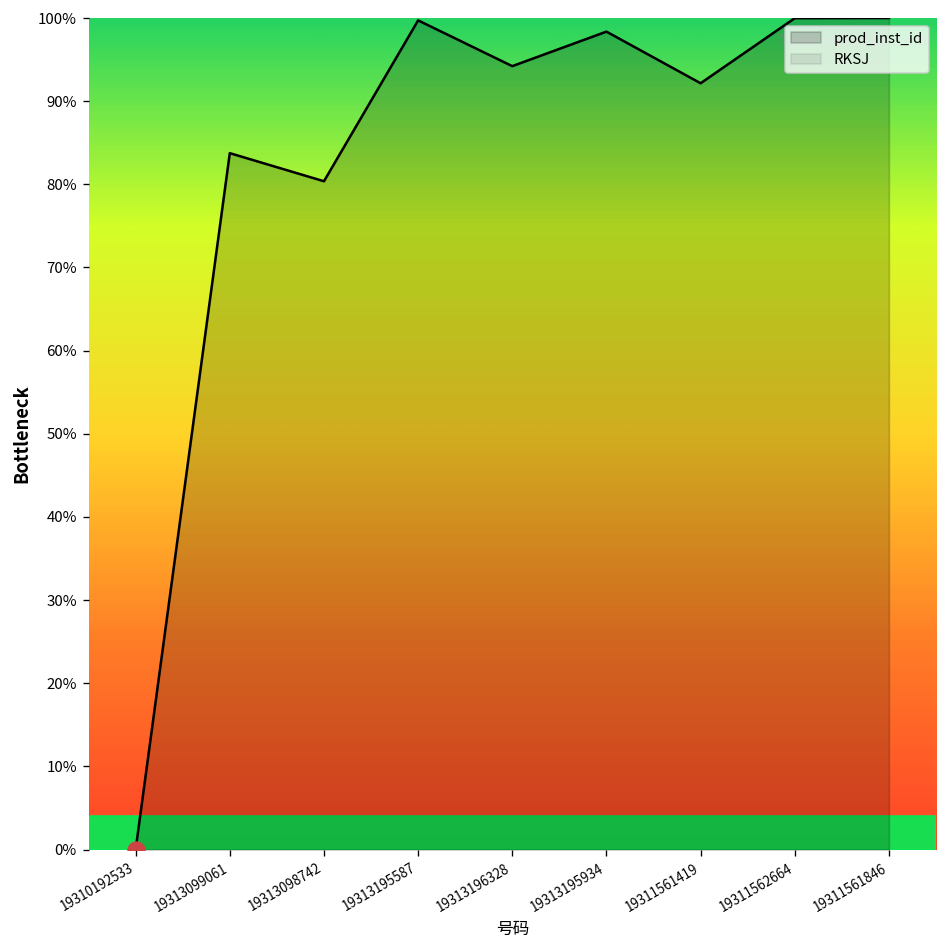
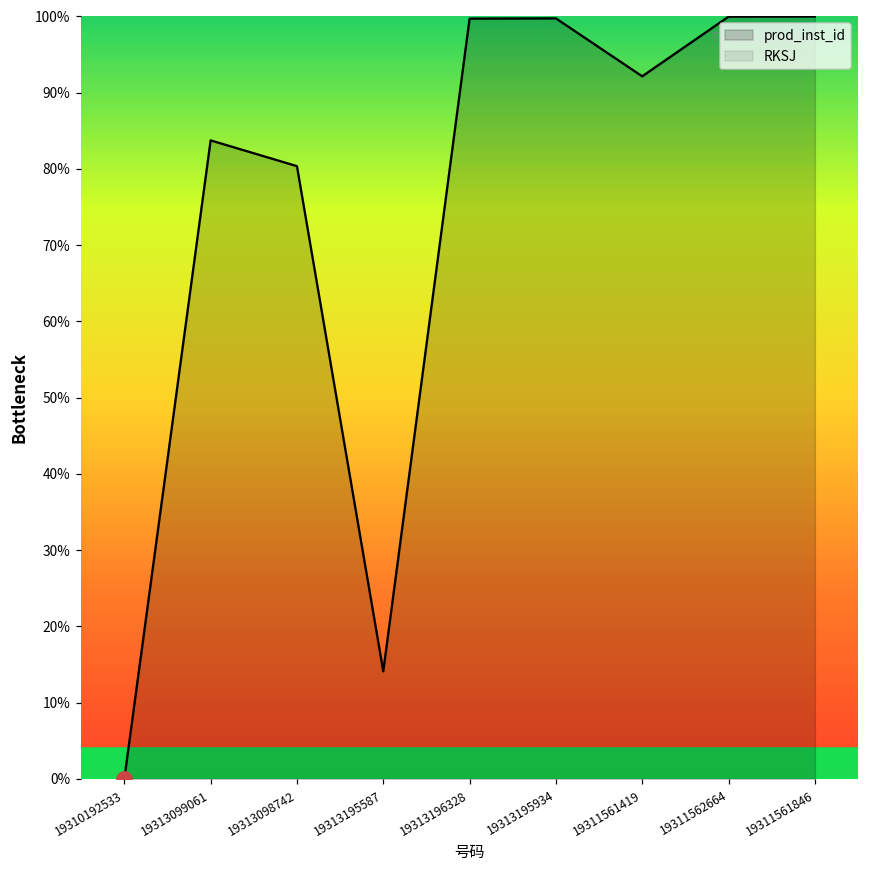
prod_inst_id, 19313195587: 100% -> 14%
prod_inst_id, 19313196328: 94% -> 100%
prod_inst_id, 19313195934: 98% -> 100%
